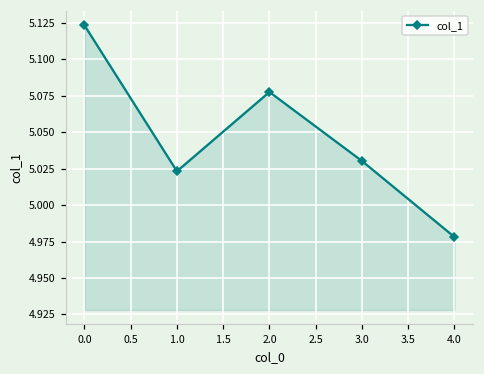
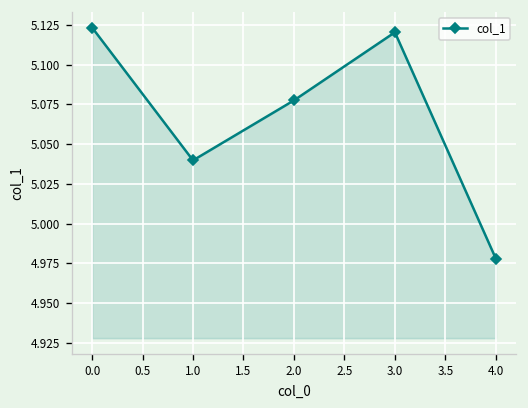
1.0: 5.023 -> 5.040
3.0: 5.030 -> 5.120
